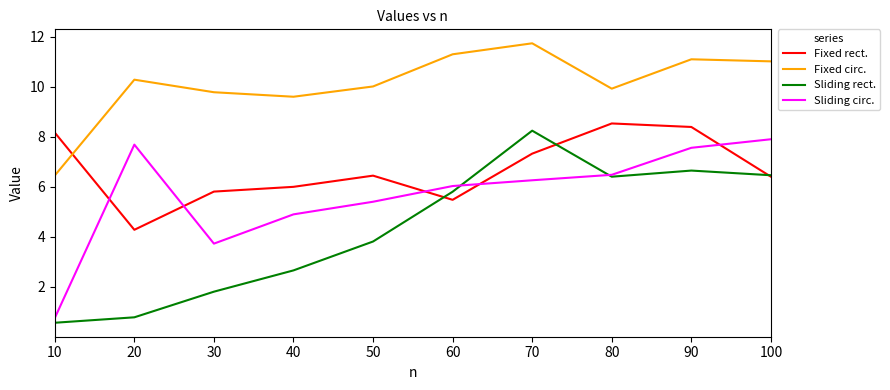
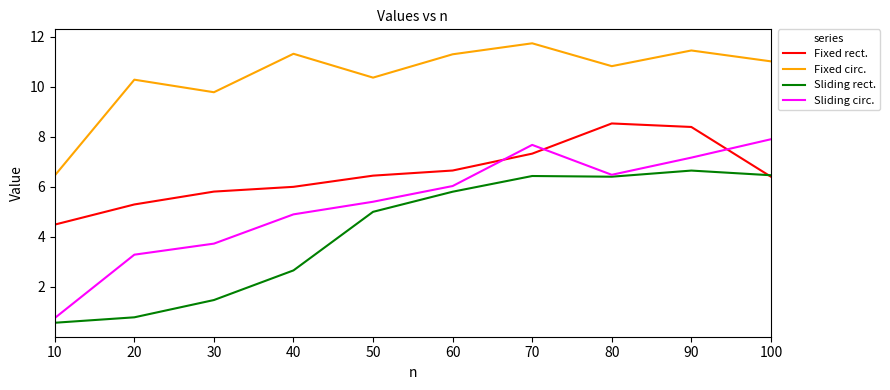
Fixed rect., 10: 8.2 -> 4.5
Fixed rect., 20: 4.3 -> 5.3
Sliding circ., 20: 7.7 -> 3.3
Sliding rect., 30: 1.8 -> 1.5
Fixed circ., 40: 9.6 -> 11.3
Fixed circ., 50: 10.0 -> 10.4
Sliding rect., 50: 3.8 -> 5.0
Fixed rect., 60: 5.5 -> 6.6
Sliding rect., 70: 8.2 -> 6.4
Sliding circ., 70: 6.3 -> 7.7
Fixed circ., 80: 9.9 -> 10.8
Fixed circ., 90: 11.1 -> 11.5
Sliding circ., 90: 7.6 -> 7.2
